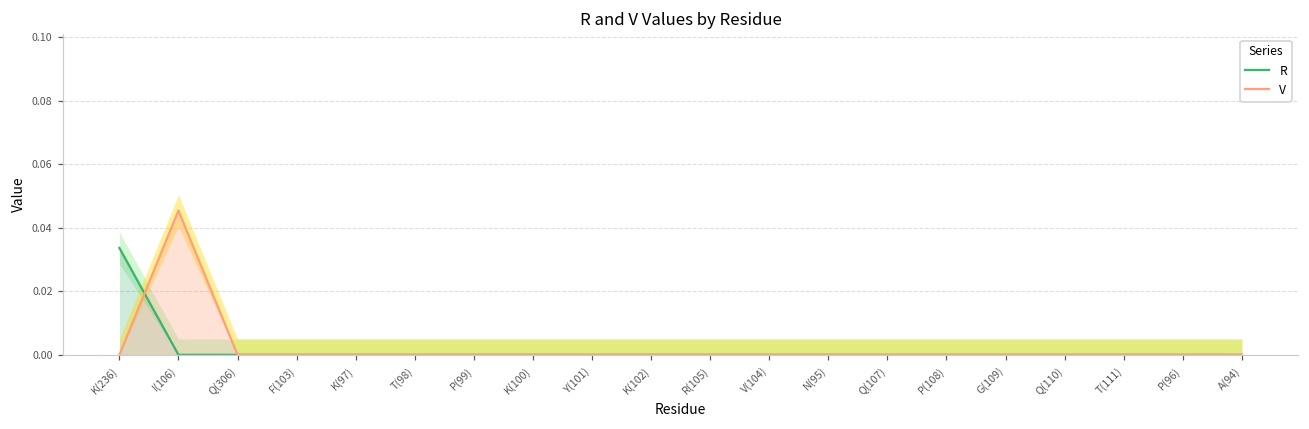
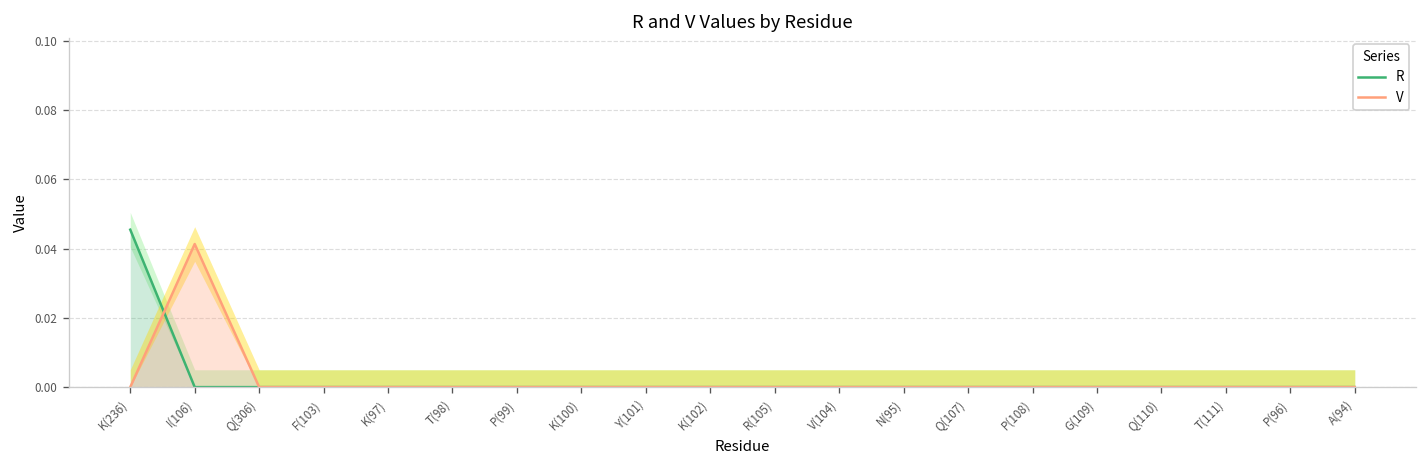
R, K(236): 0.034 -> 0.045
V, I(106): 0.045 -> 0.041
